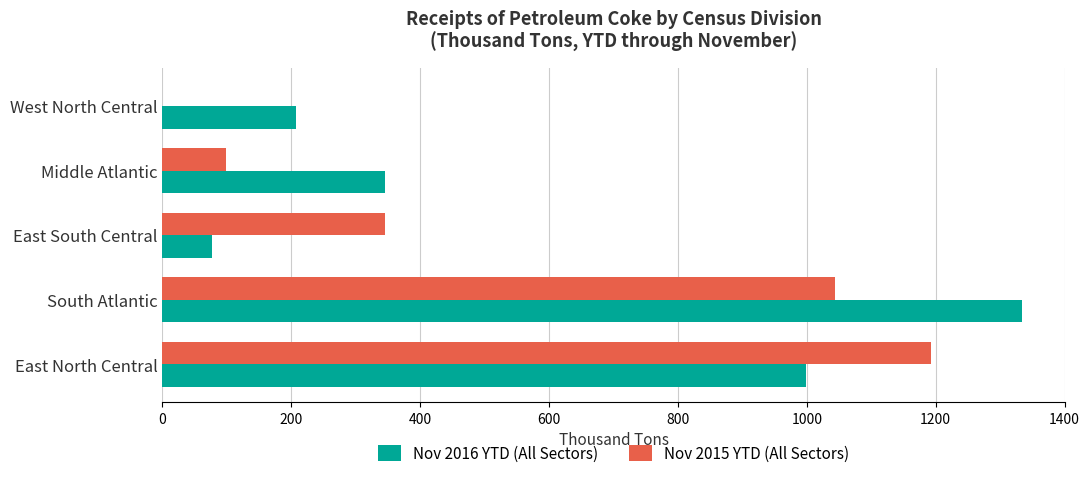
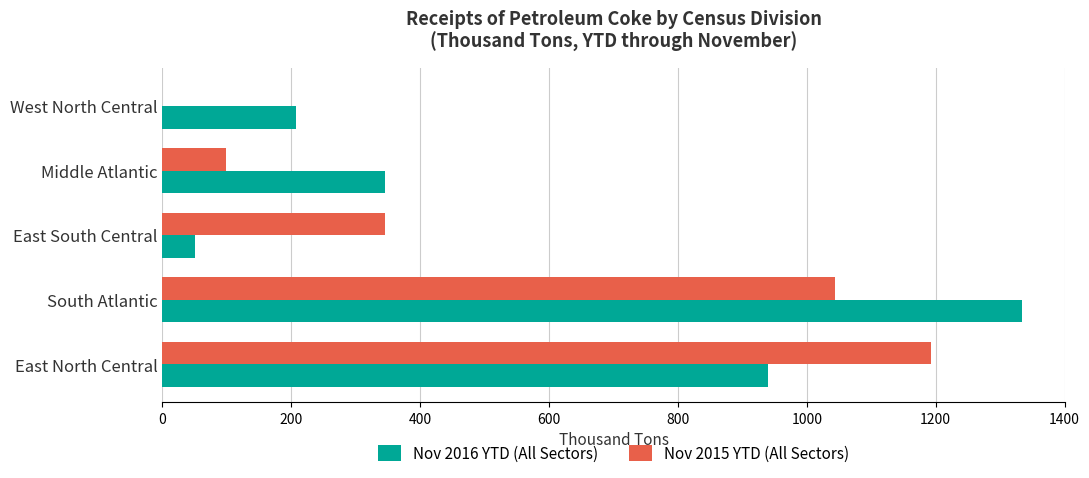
Nov 2016 YTD (All Sectors), East South Central: 80 -> 50
Nov 2016 YTD (All Sectors), East North Central: 1000 -> 940
